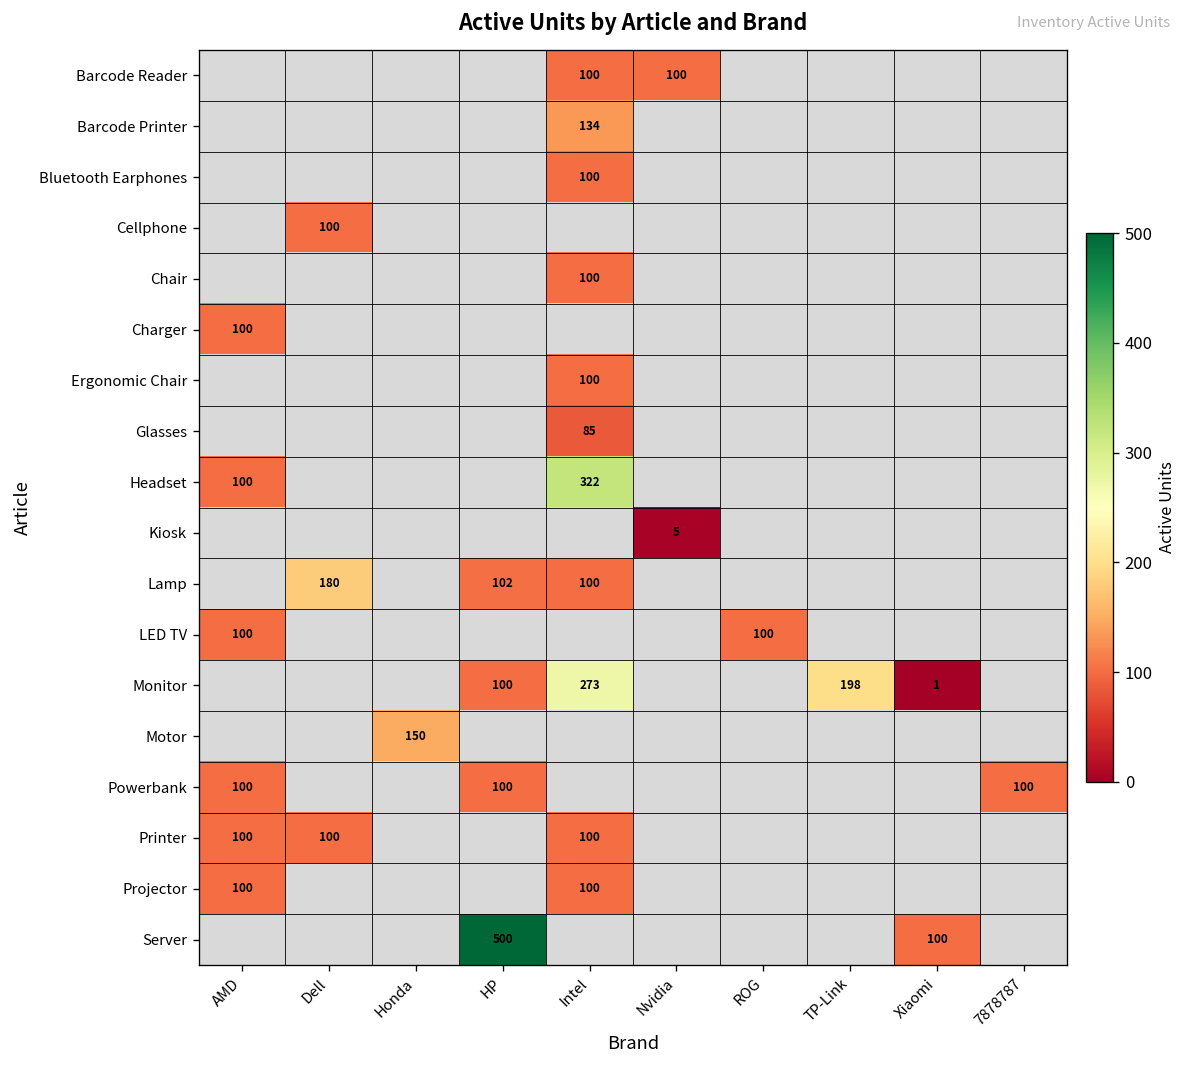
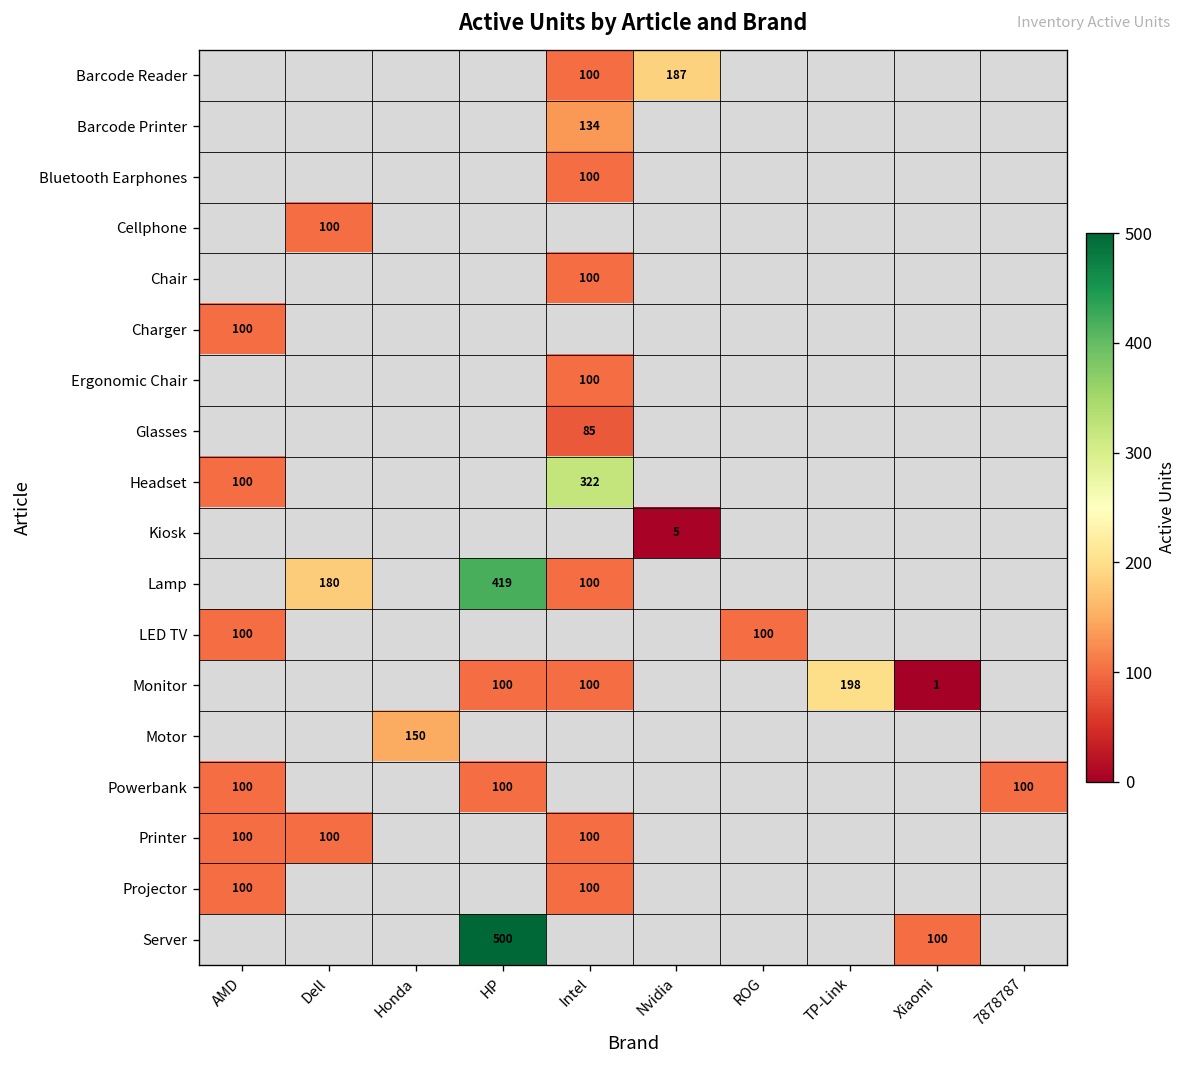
Barcode Reader, Nvidia: 100 -> 187
Lamp, HP: 102 -> 419
Monitor, Intel: 273 -> 100
